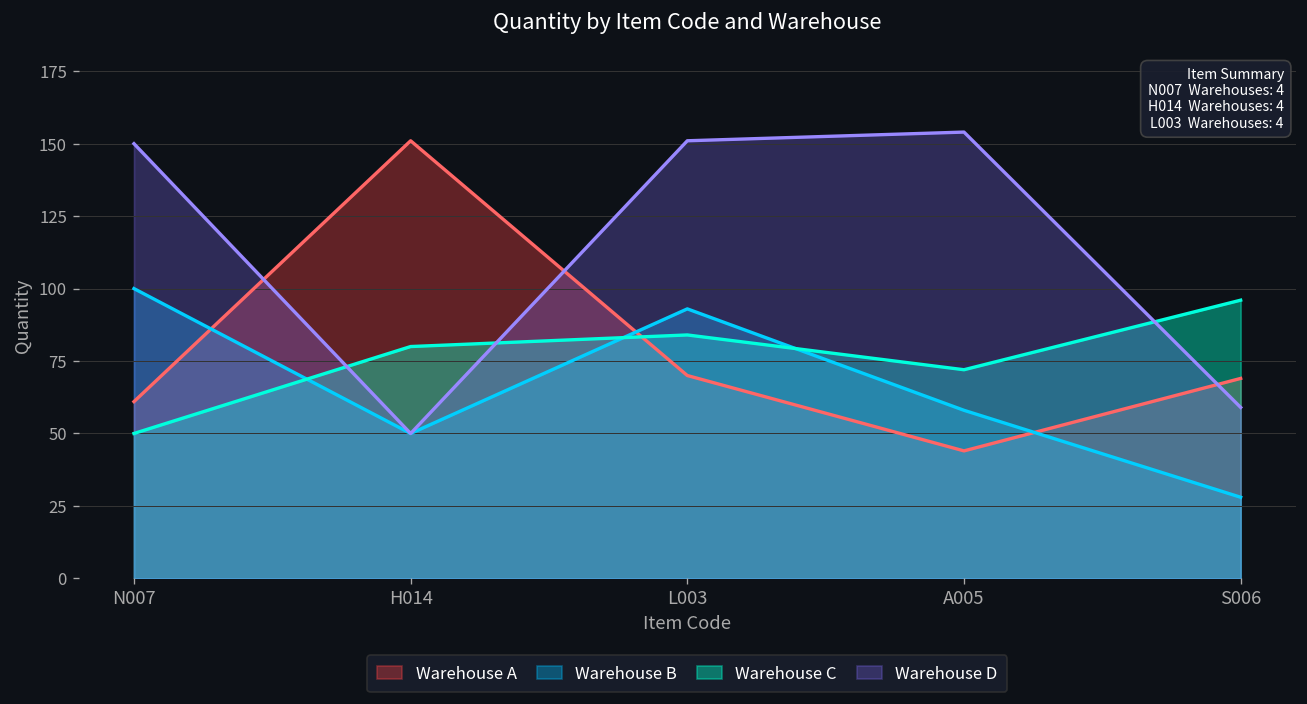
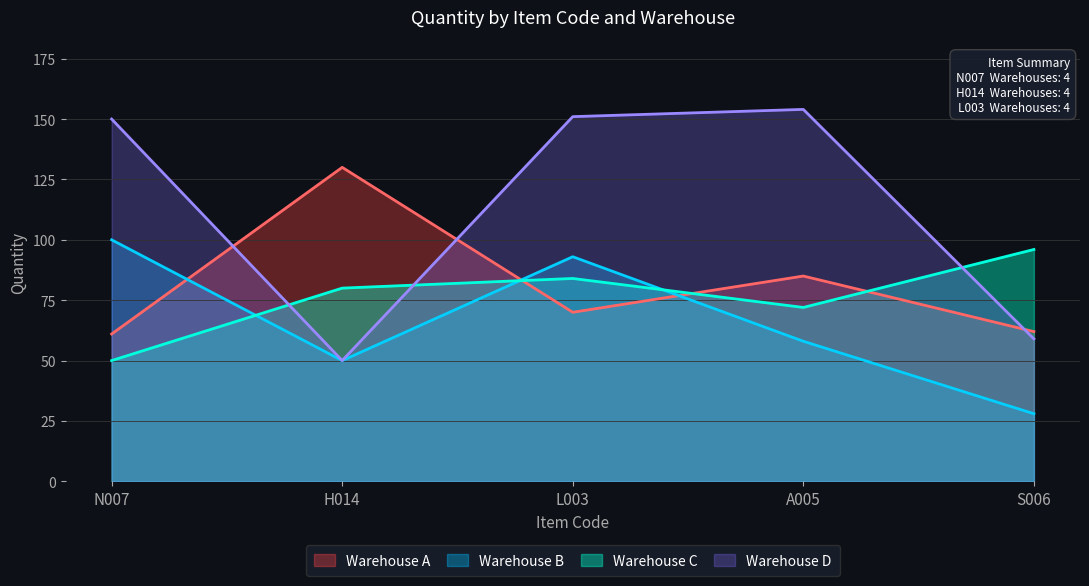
Warehouse A, H014: 151 -> 130
Warehouse A, A005: 44 -> 85
Warehouse A, S006: 69 -> 62
